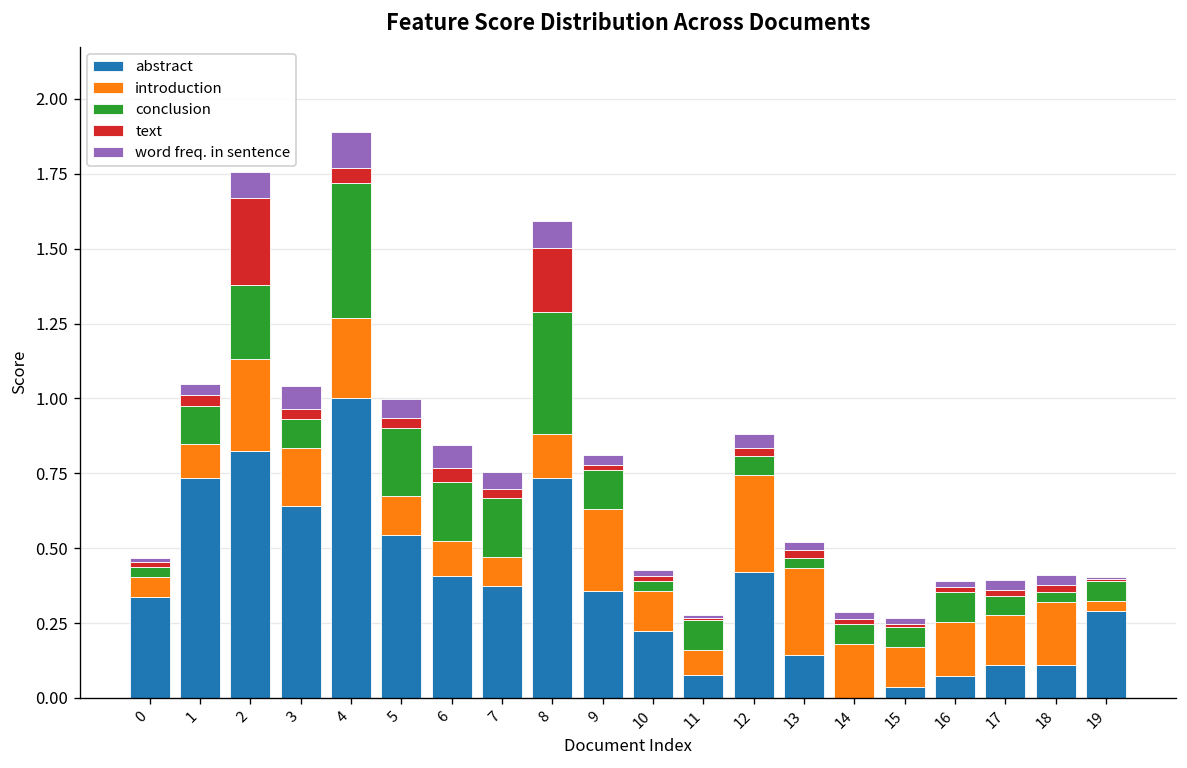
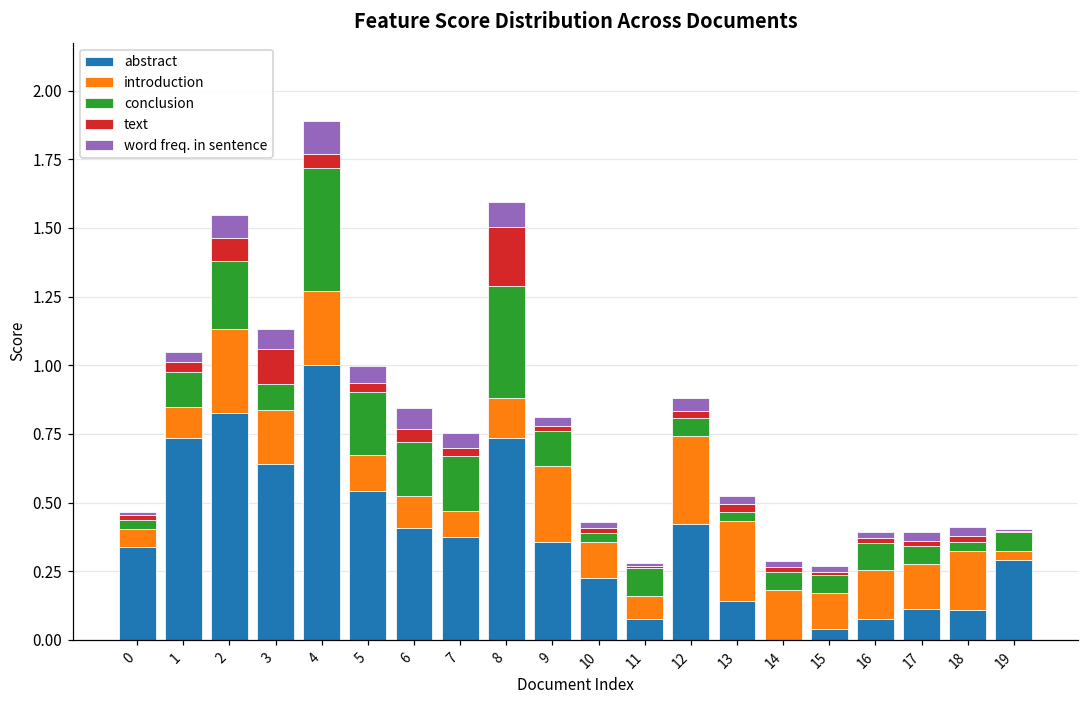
text, 2: 0.29 -> 0.08
text, 3: 0.03 -> 0.13
